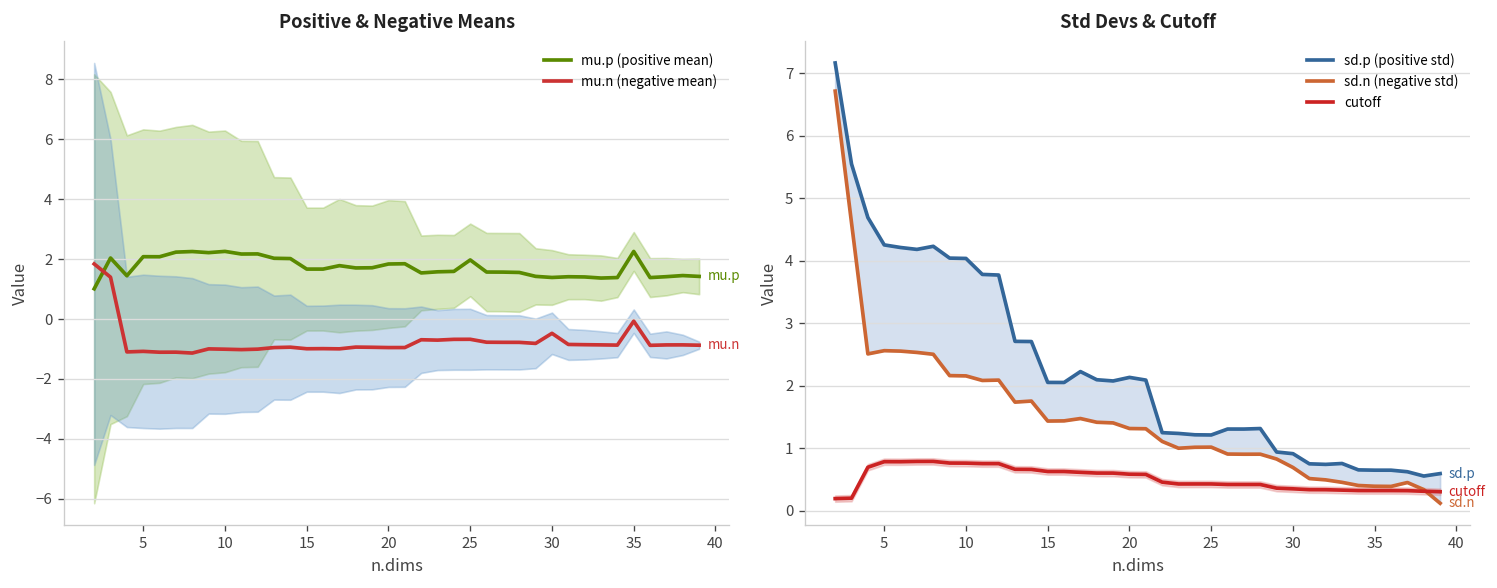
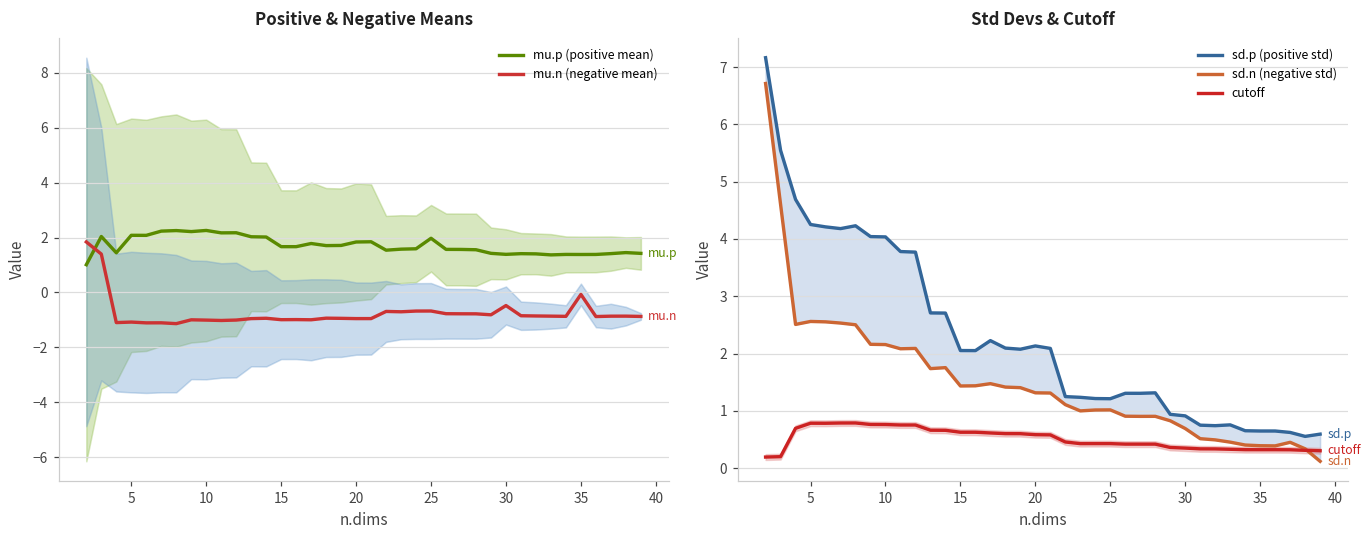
Positive & Negative Means, mu.p (positive mean), 35: 2.3 -> 1.4
